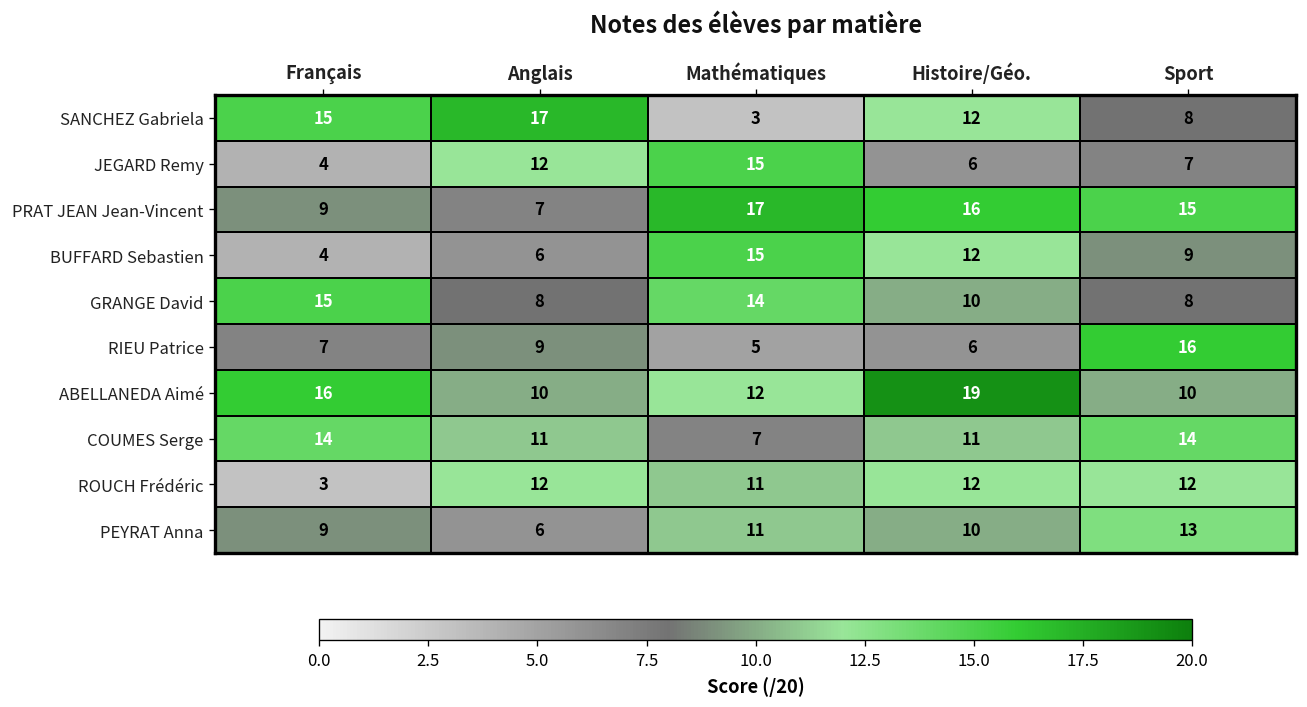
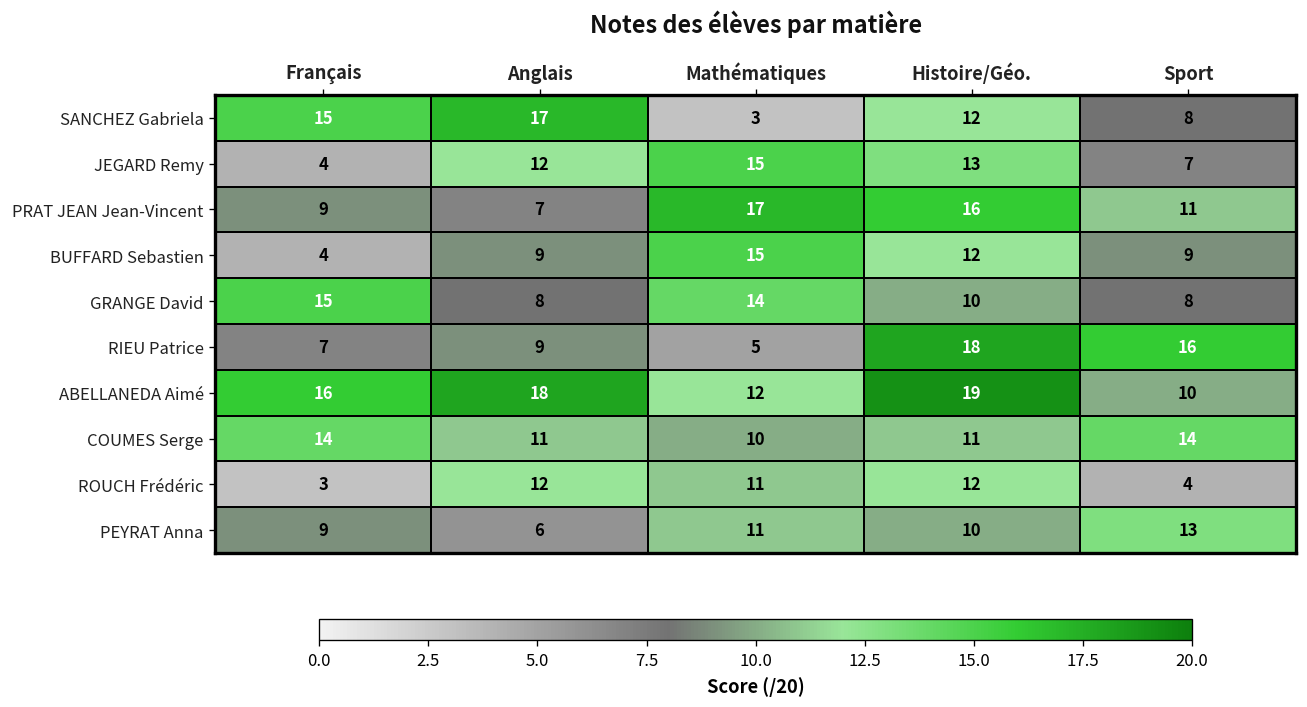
JEGARD Remy, Histoire/Géo.: 6 -> 13
PRAT JEAN Jean-Vincent, Sport: 15 -> 11
BUFFARD Sebastien, Anglais: 6 -> 9
RIEU Patrice, Histoire/Géo.: 6 -> 18
ABELLANEDA Aimé, Anglais: 10 -> 18
COUMES Serge, Mathématiques: 7 -> 10
ROUCH Frédéric, Sport: 12 -> 4
